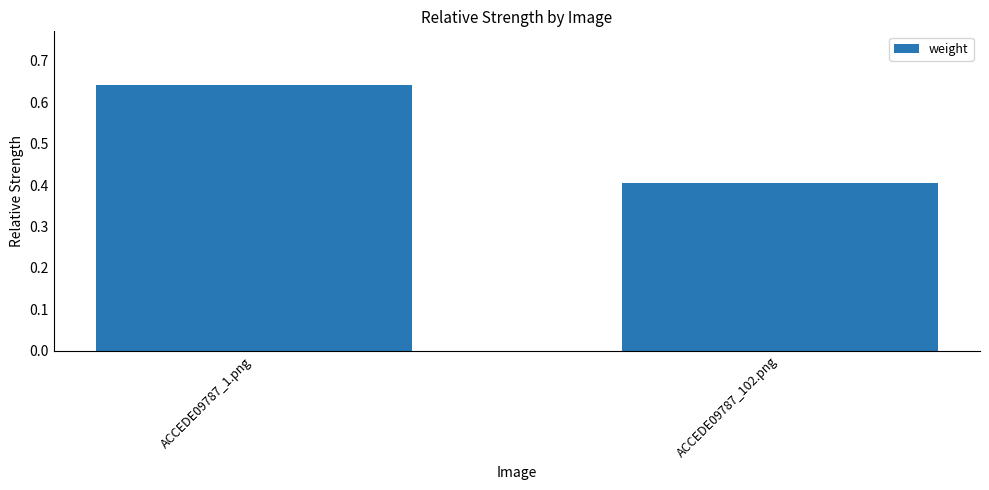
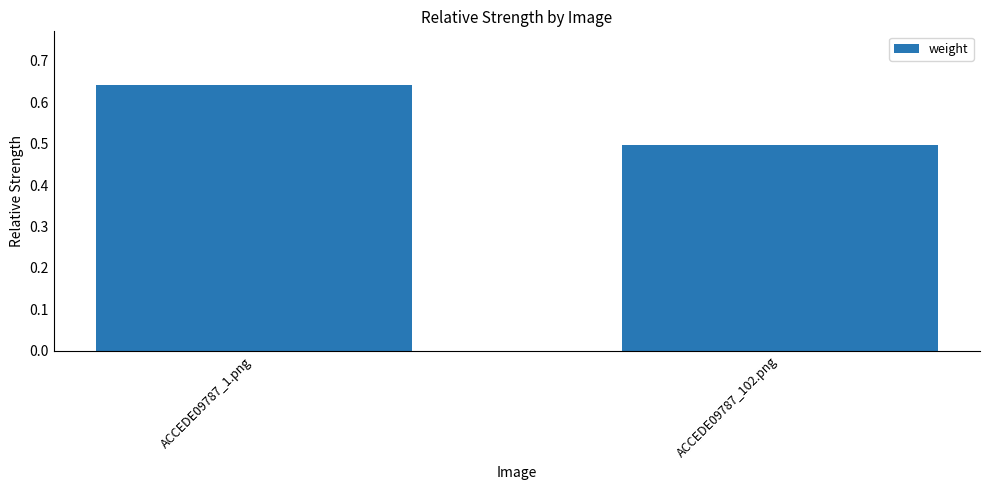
ACCEDE09787_102.png: 0.41 -> 0.50
